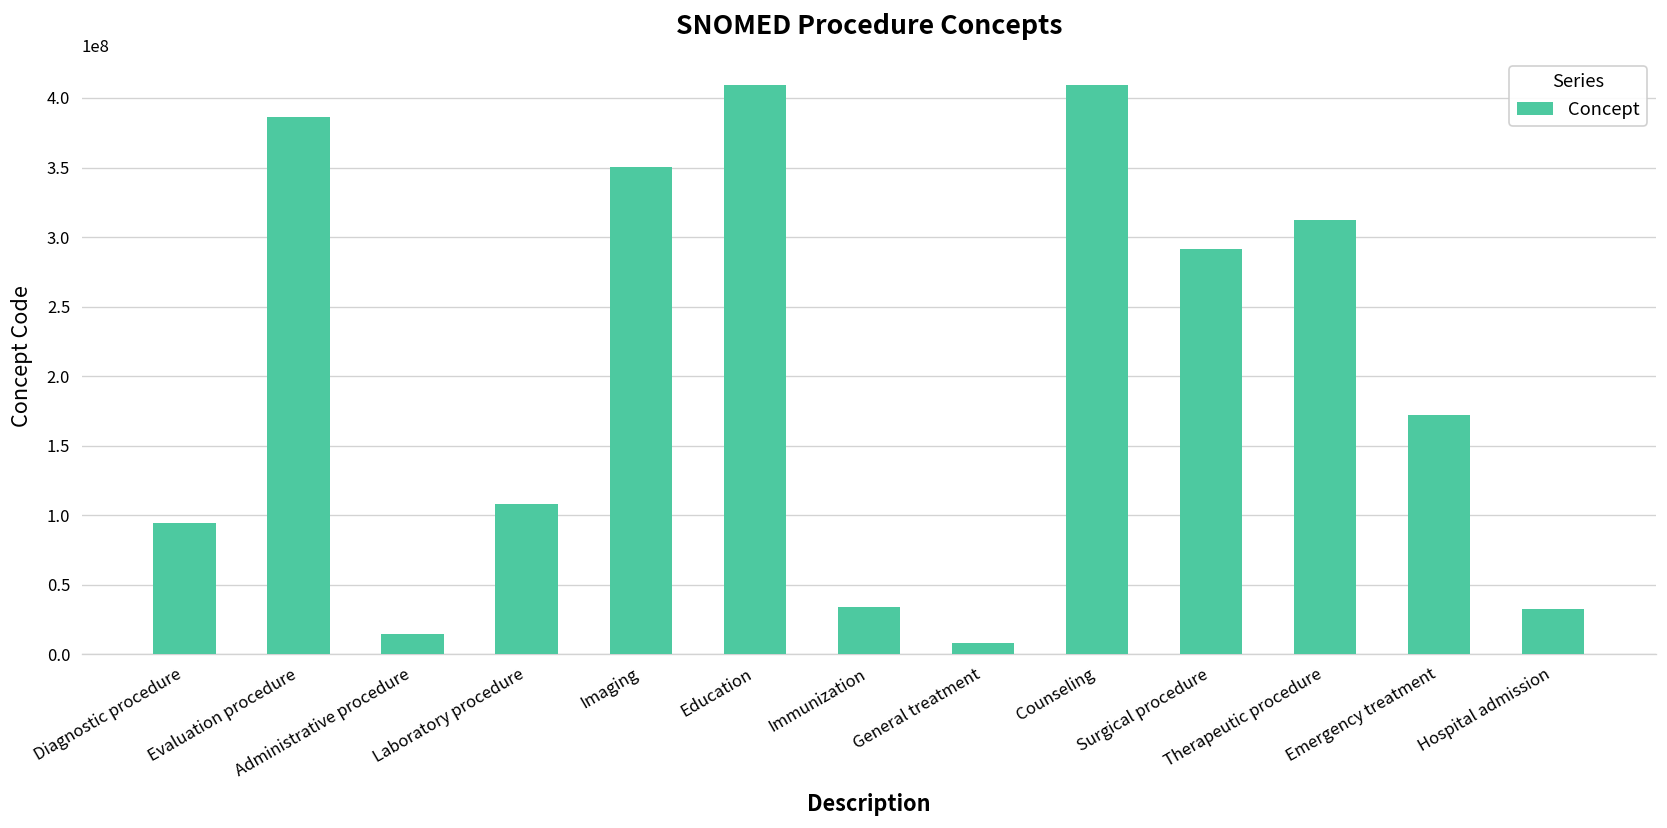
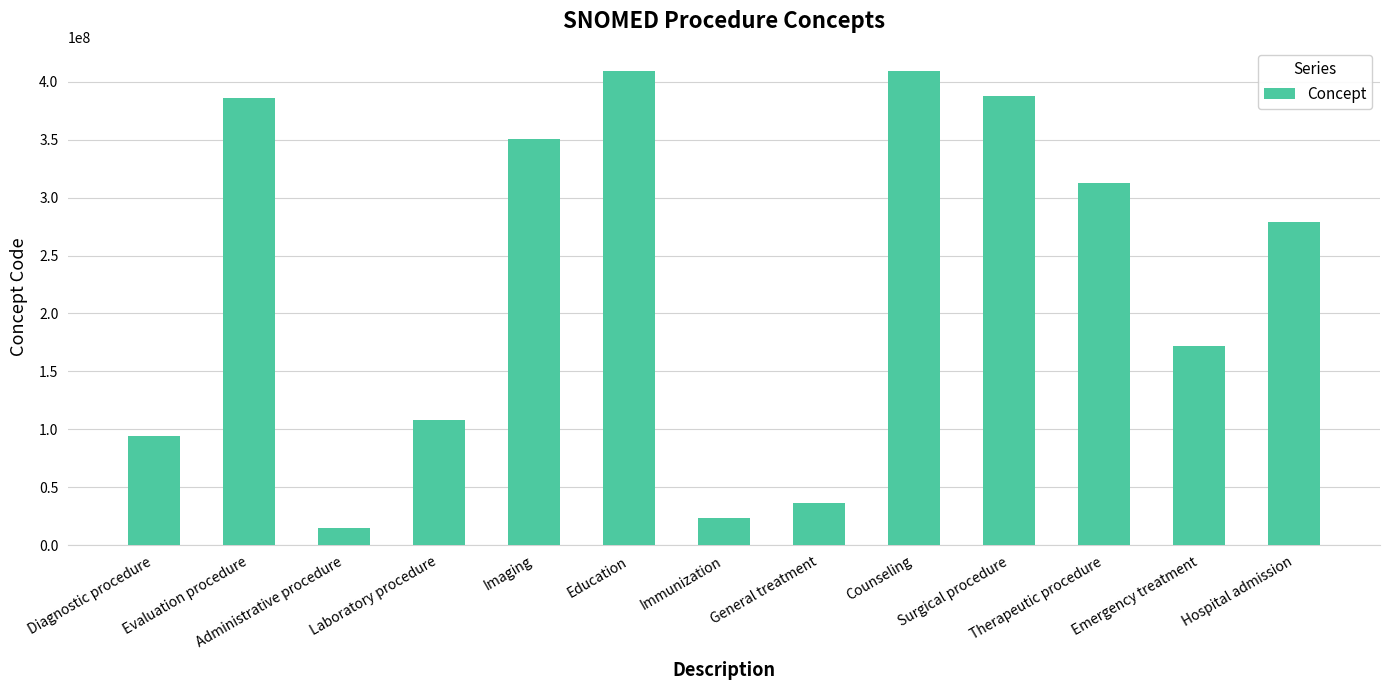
Immunization: 34000000 -> 23000000
General treatment: 8000000 -> 37000000
Surgical procedure: 291000000 -> 388000000
Hospital admission: 32000000 -> 279000000
